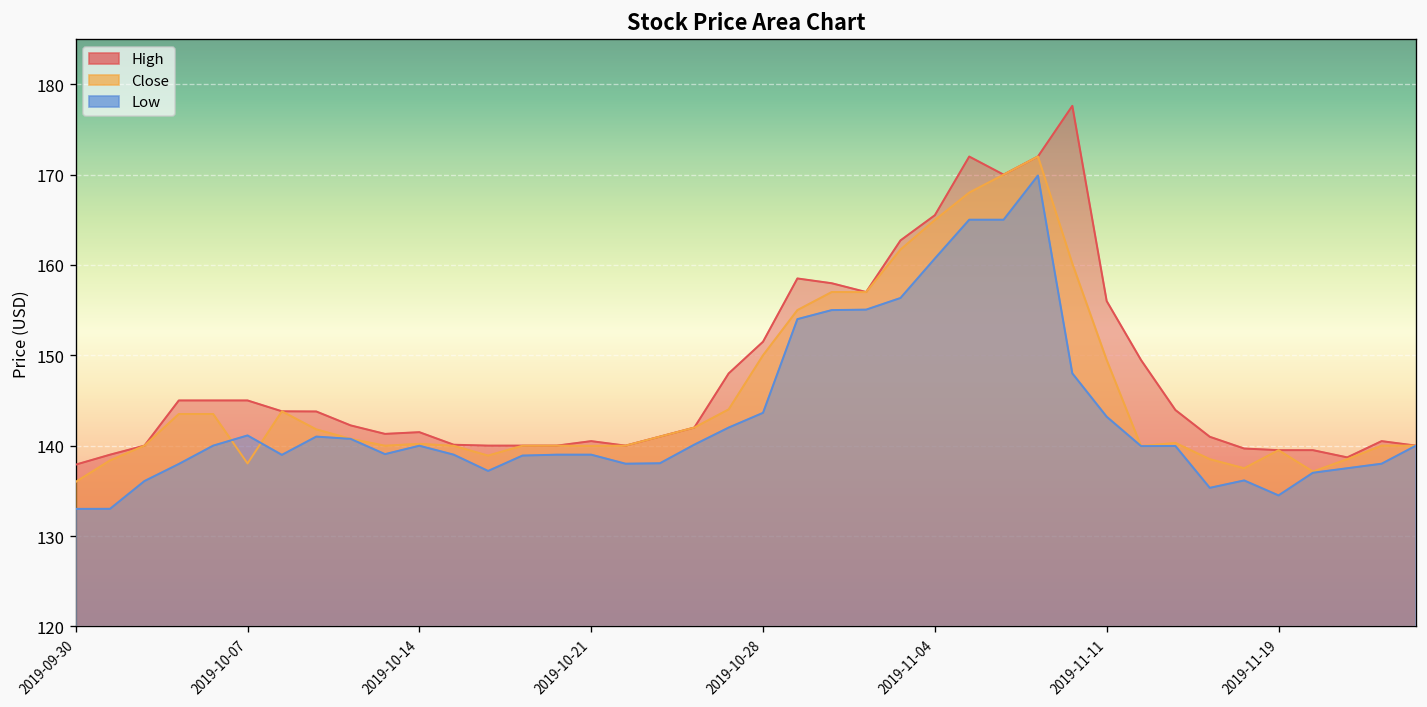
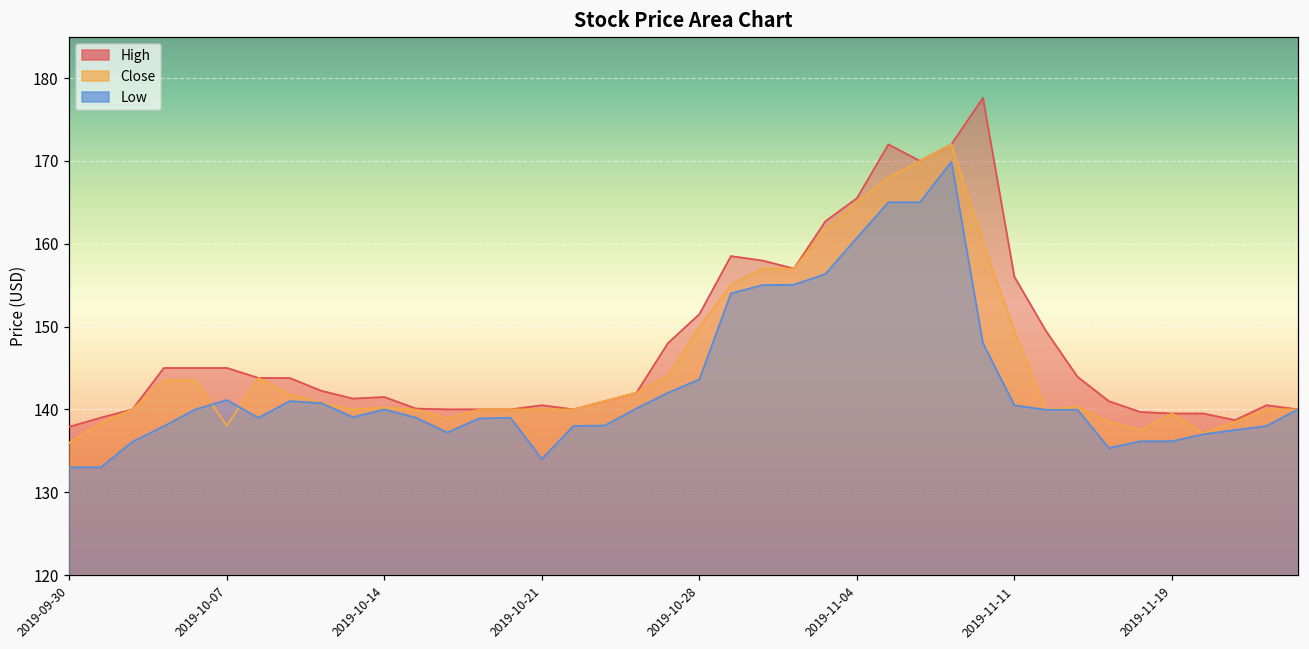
Low, 2019-10-21: 139 -> 134
Low, 2019-11-11: 143 -> 140
Low, 2019-11-19: 134 -> 136
